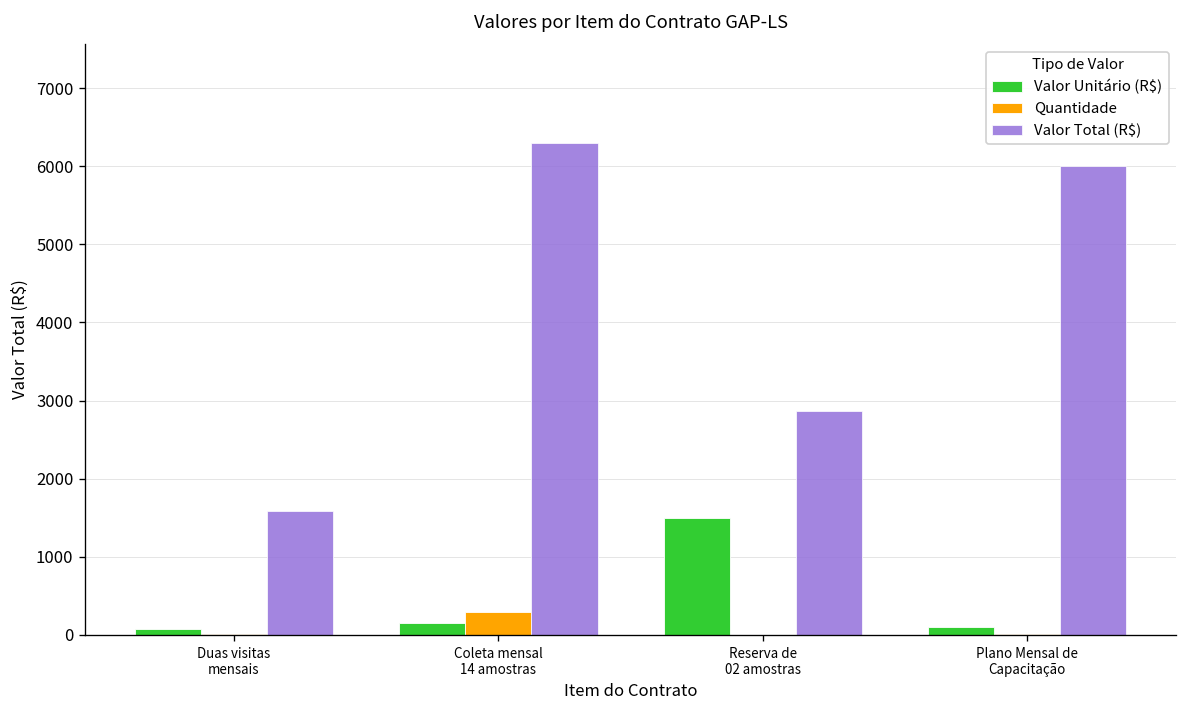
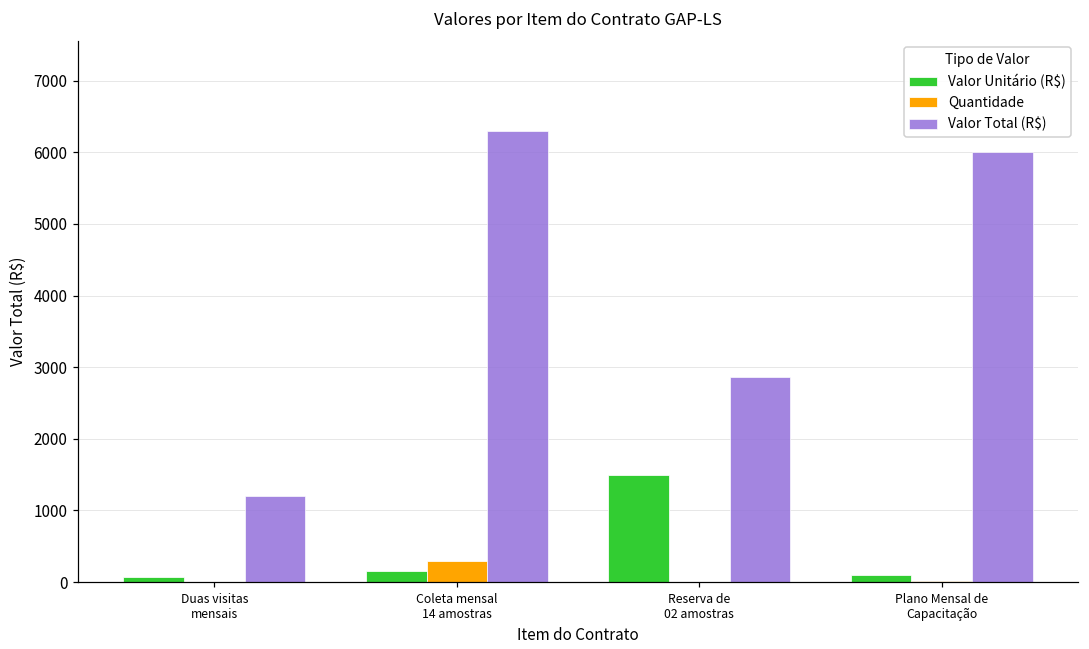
Valor Total (R$), Duas visitas mensais: 1600 -> 1200
